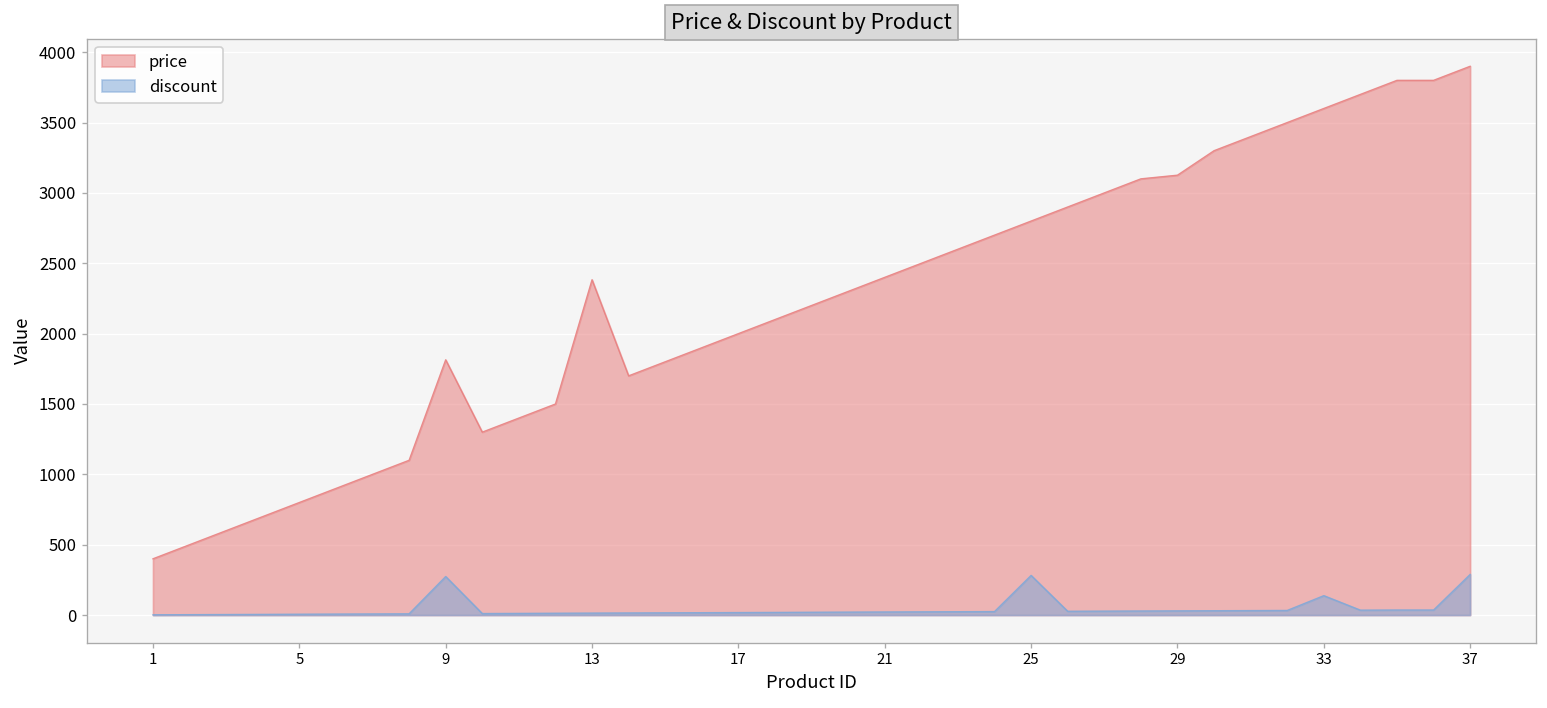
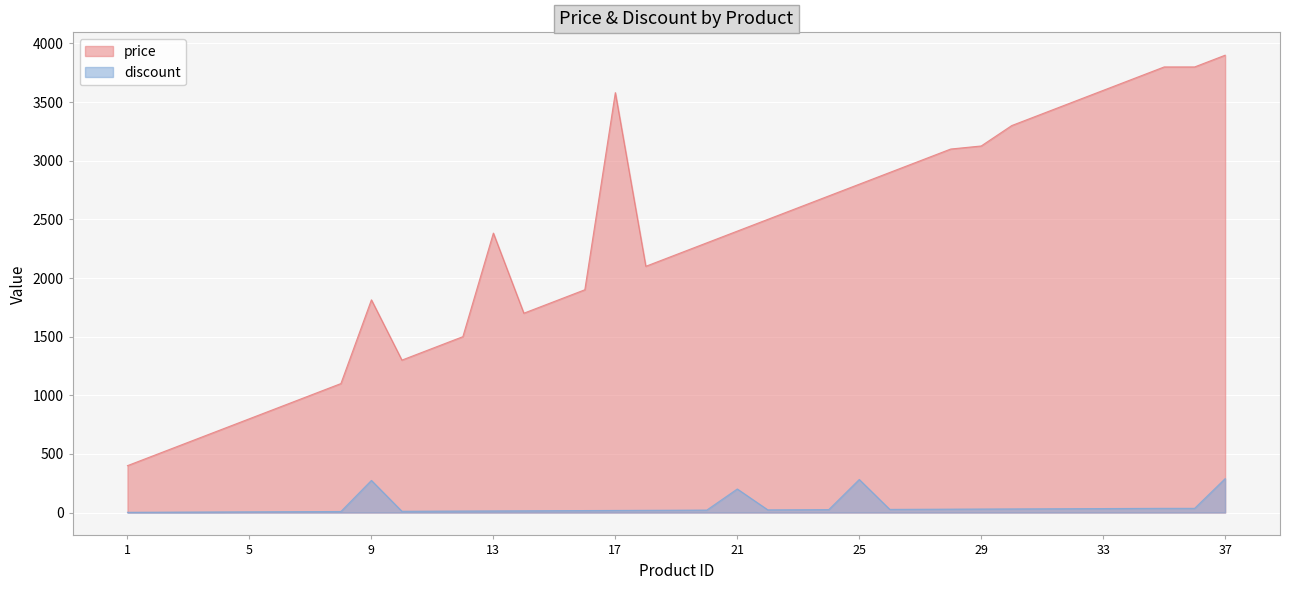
price, 17: 2000 -> 3580
discount, 21: 20 -> 200
discount, 33: 140 -> 30
